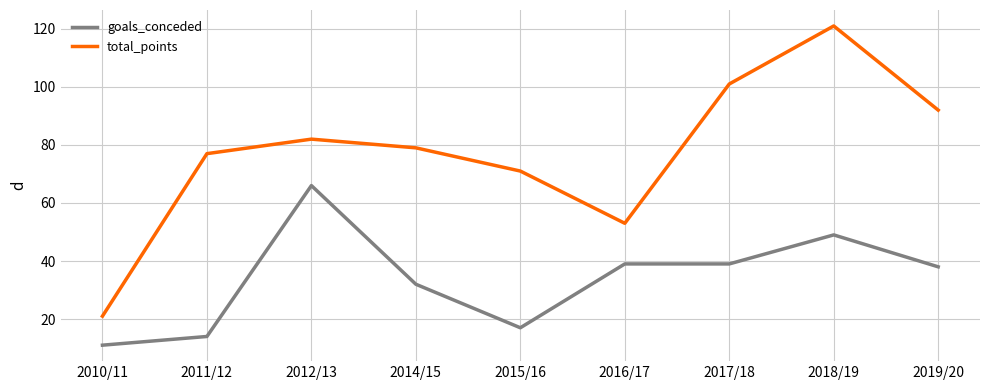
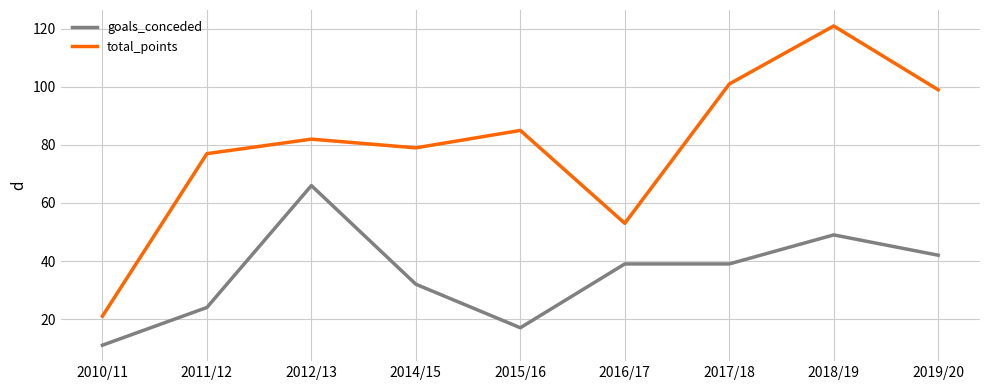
goals_conceded, 2011/12: 14 -> 24
total_points, 2015/16: 71 -> 85
goals_conceded, 2019/20: 38 -> 42
total_points, 2019/20: 92 -> 99
